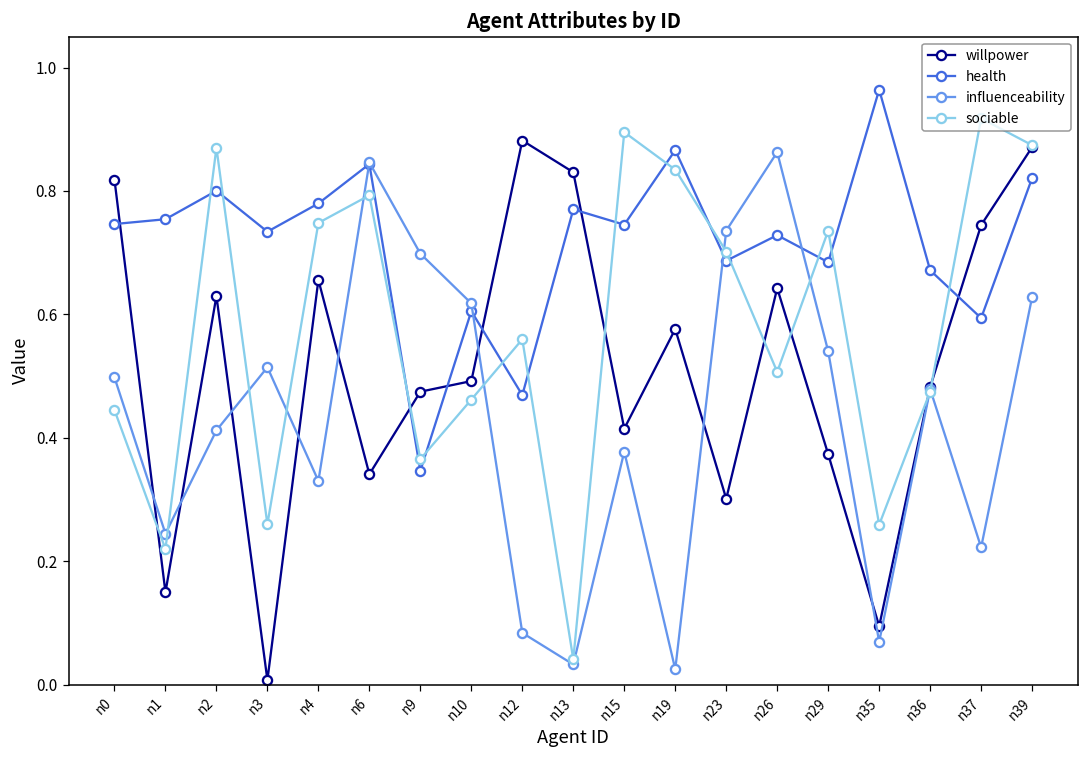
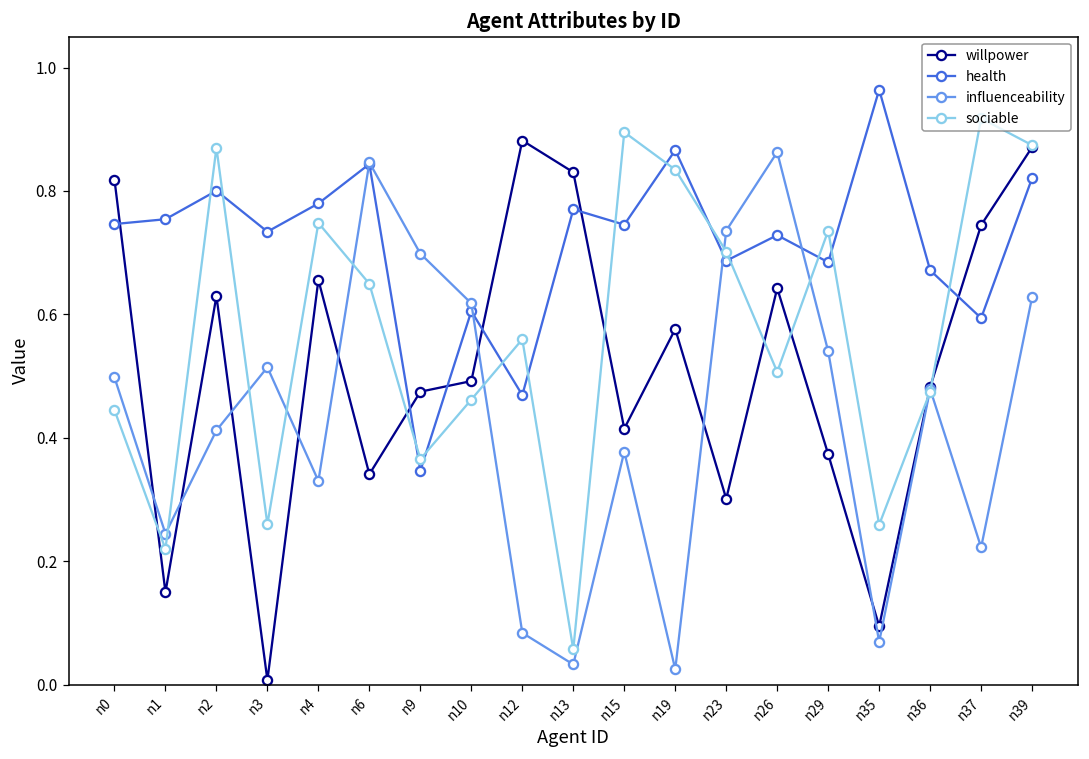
sociable, n6: 0.79 -> 0.65
sociable, n13: 0.04 -> 0.06
